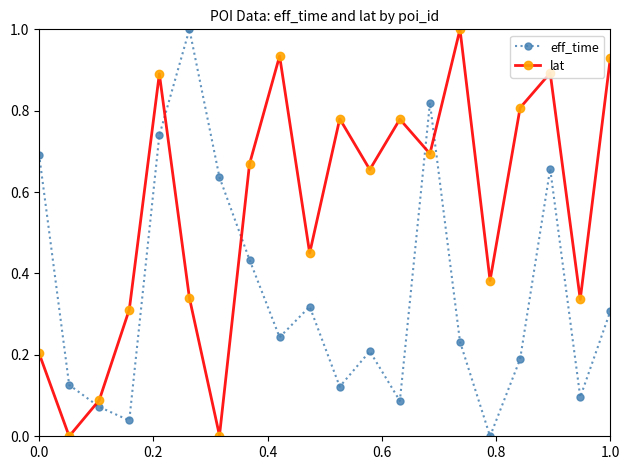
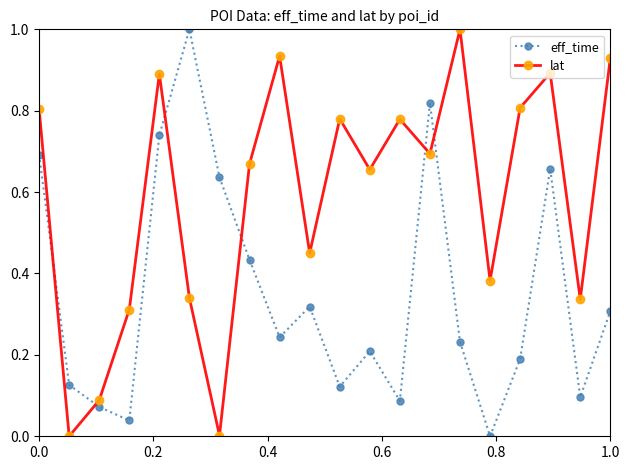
lat, 0.0: 0.20 -> 0.80
